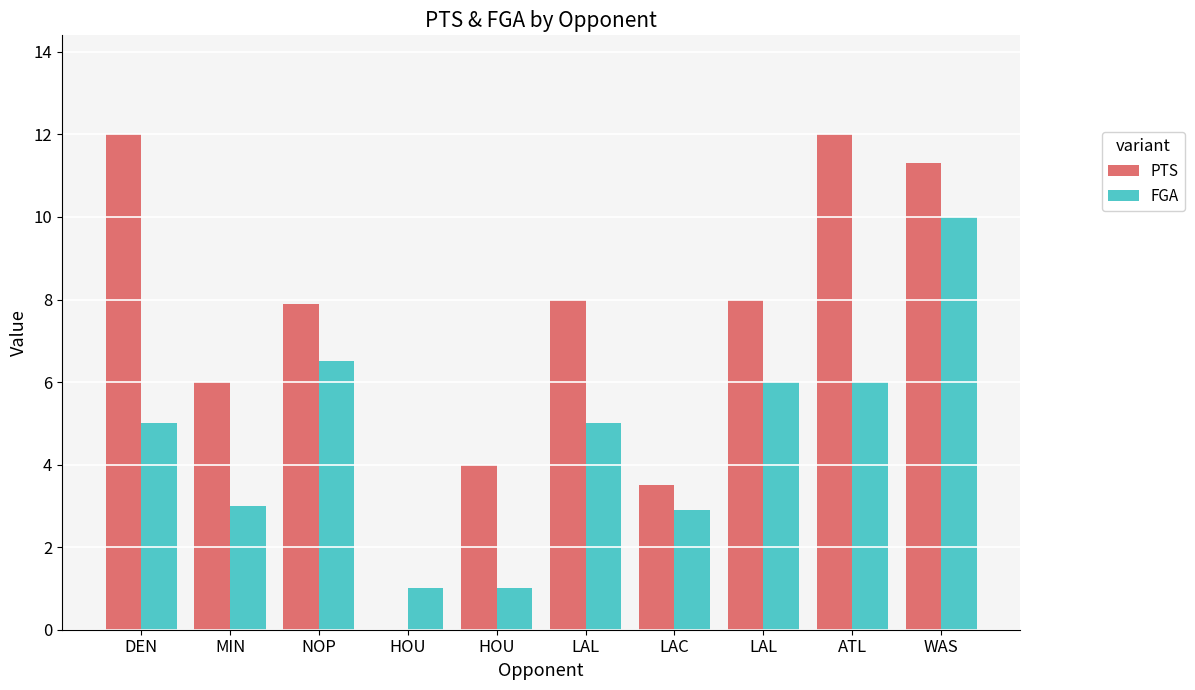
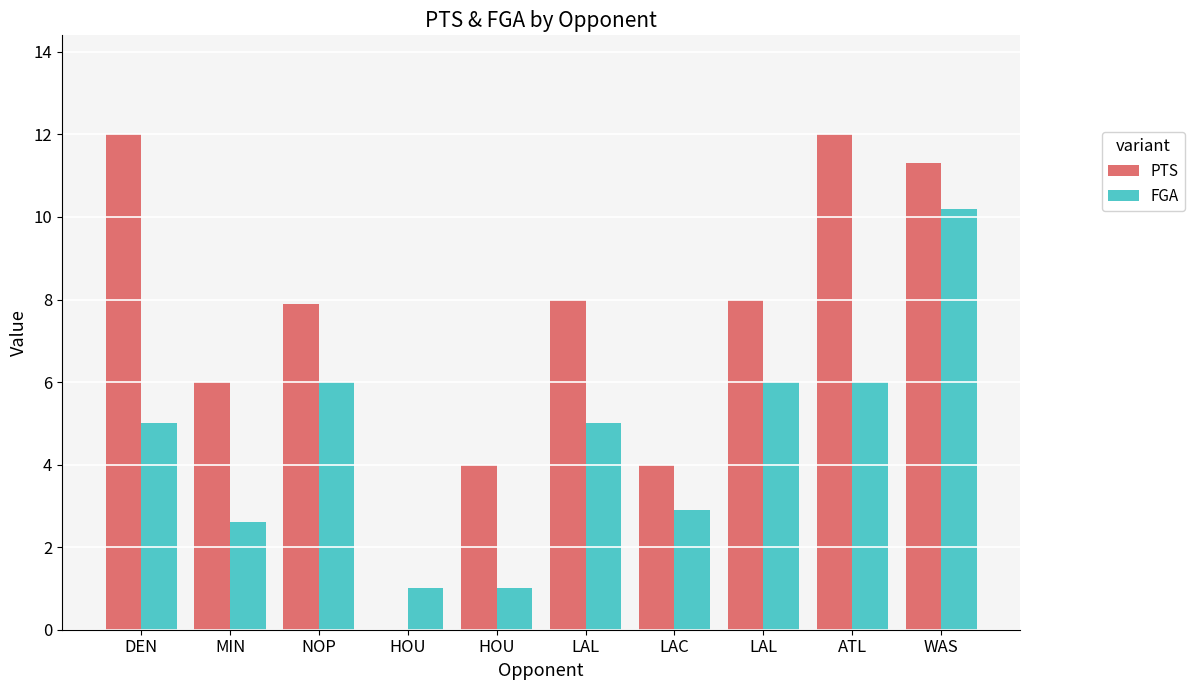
FGA, MIN: 3.0 -> 2.6
FGA, NOP: 6.5 -> 6.0
PTS, LAC: 3.5 -> 4.0
FGA, WAS: 10.0 -> 10.2
